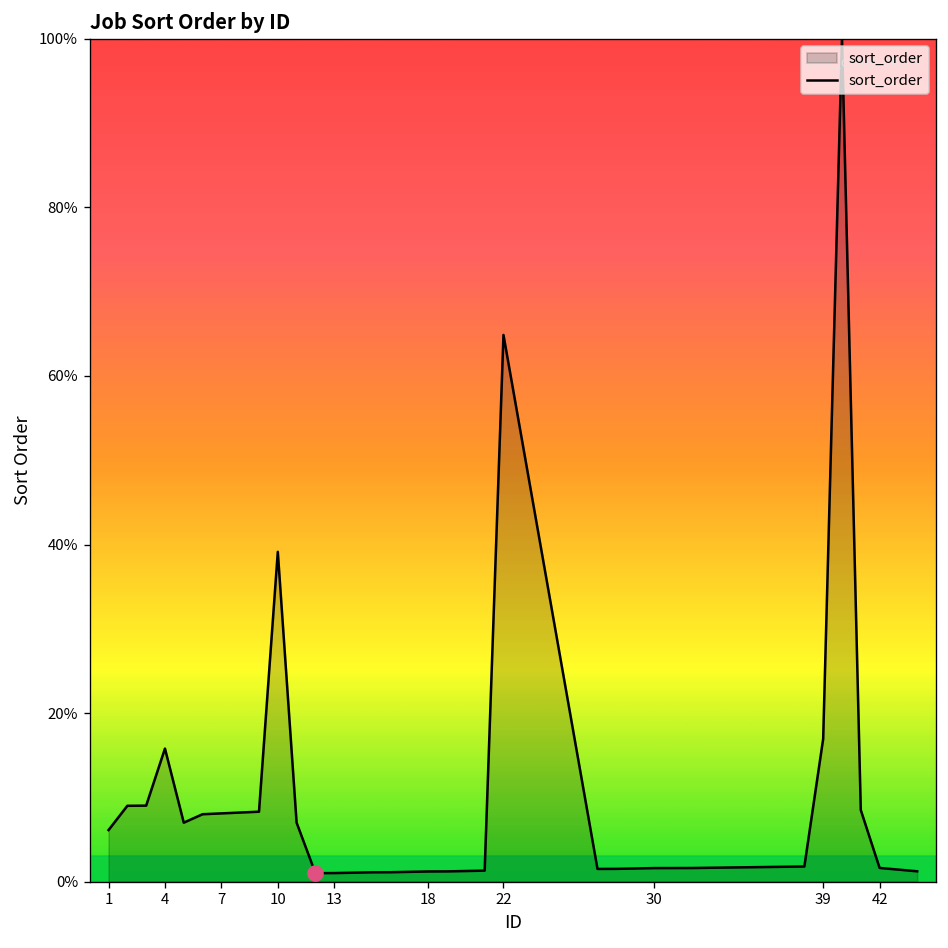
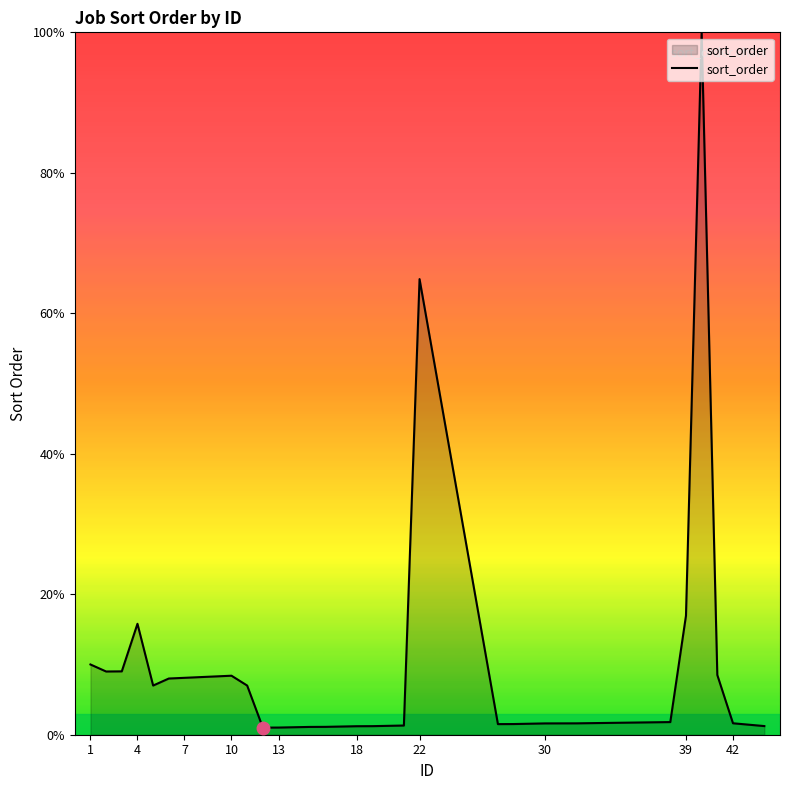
sort_order, 1: 6% -> 10%
sort_order, 10: 39% -> 8%
